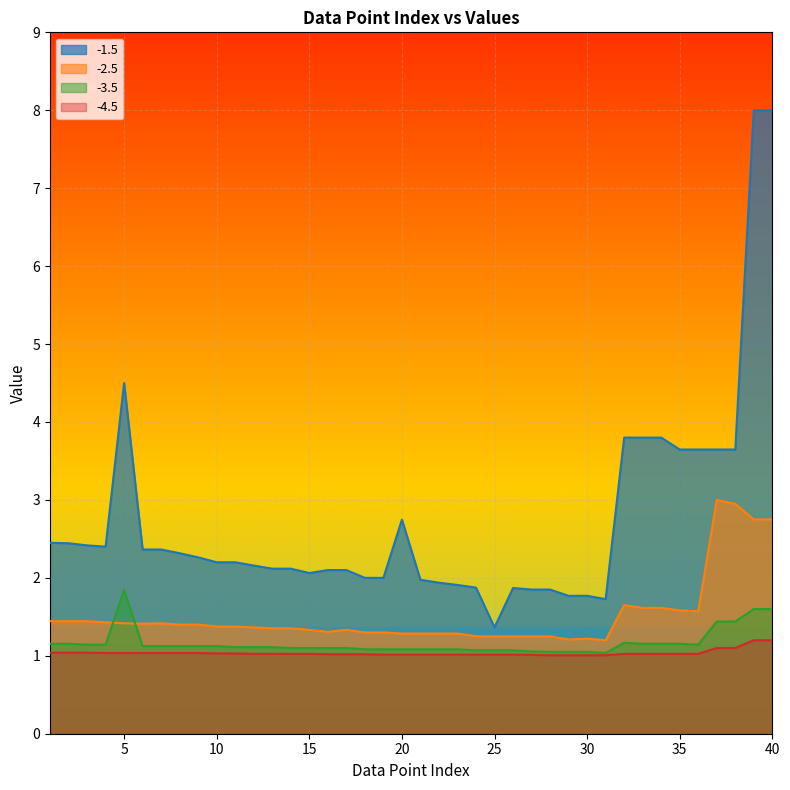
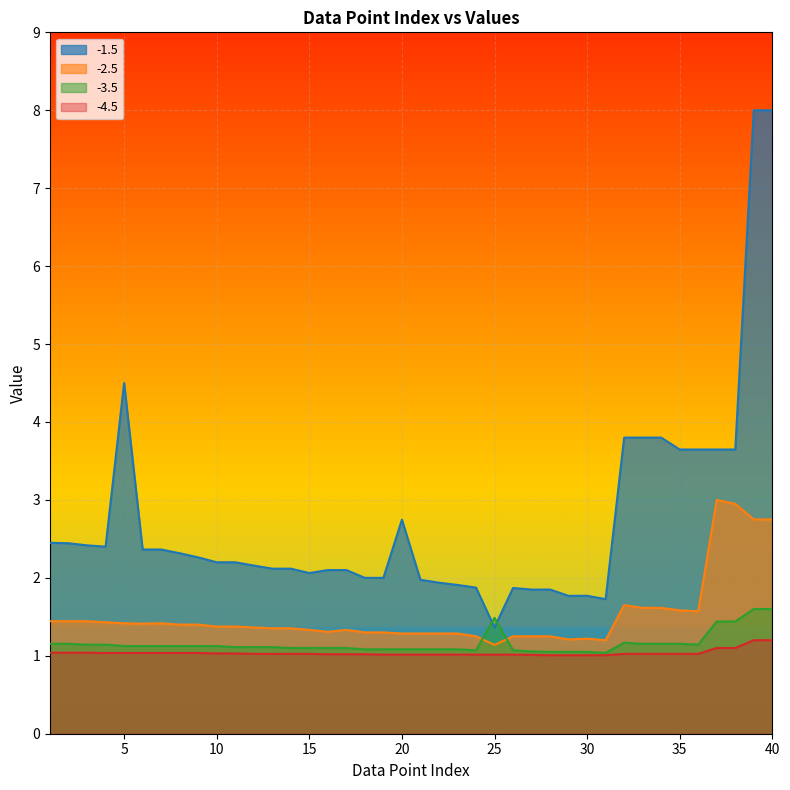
-3.5, 5: 1.8 -> 1.1
-2.5, 25: 1.3 -> 1.1
-3.5, 25: 1.1 -> 1.5
